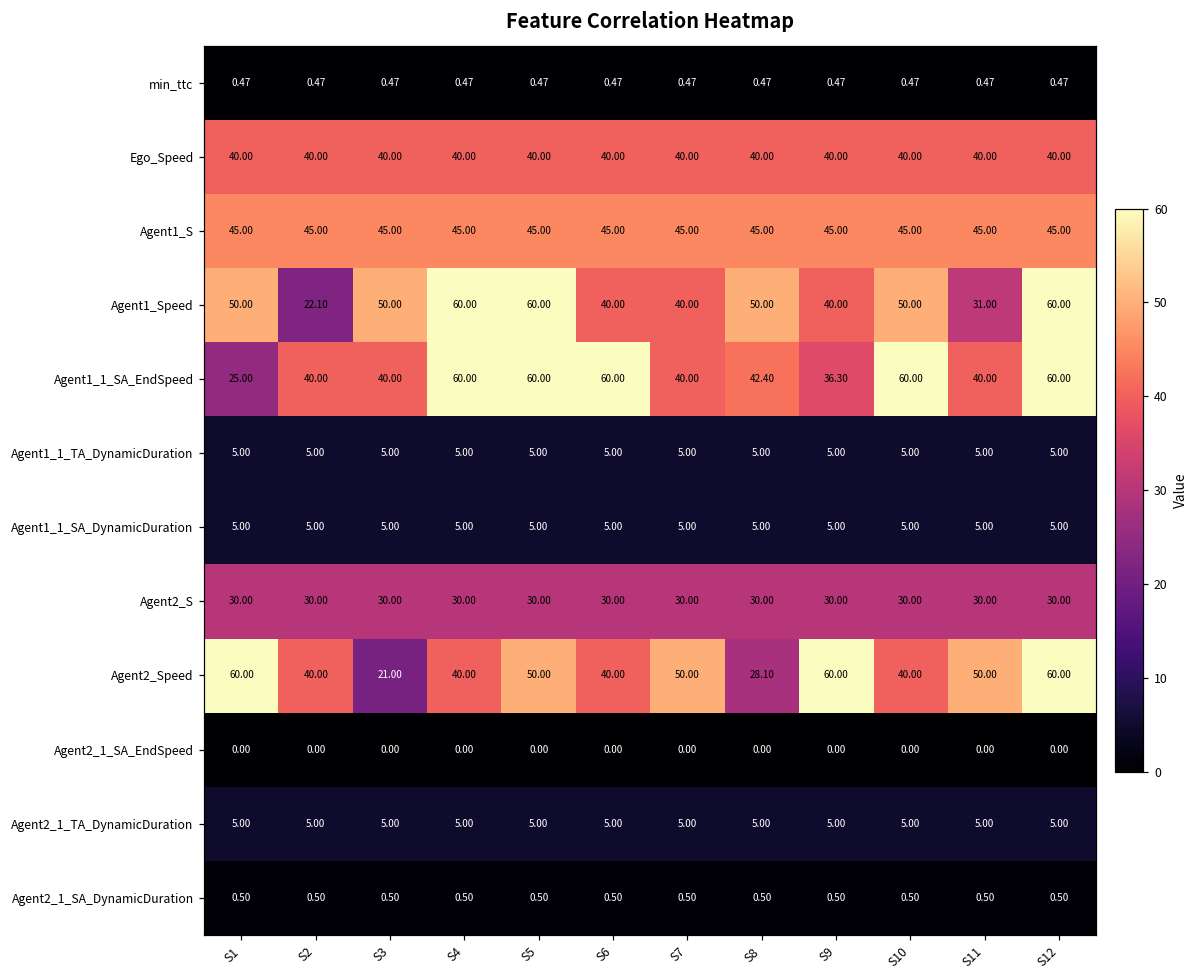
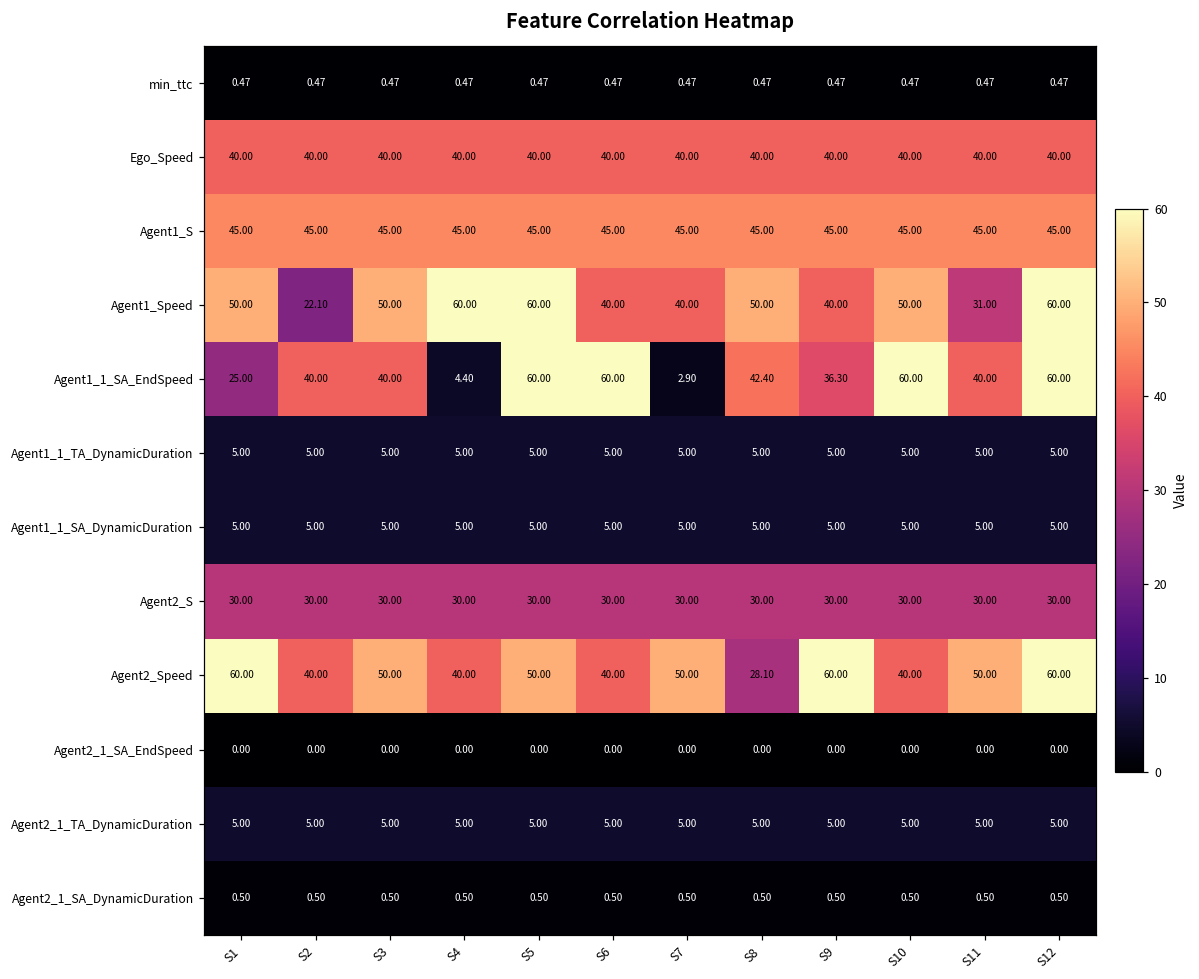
Agent1_1_SA_EndSpeed, S4: 60.00 -> 4.40
Agent1_1_SA_EndSpeed, S7: 40.00 -> 2.90
Agent2_Speed, S3: 21.00 -> 50.00
